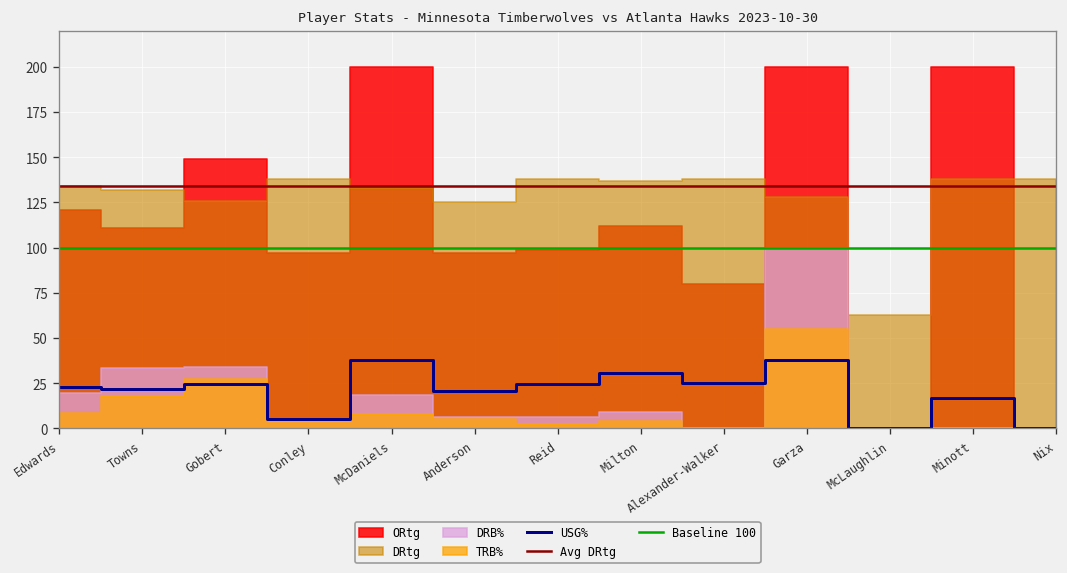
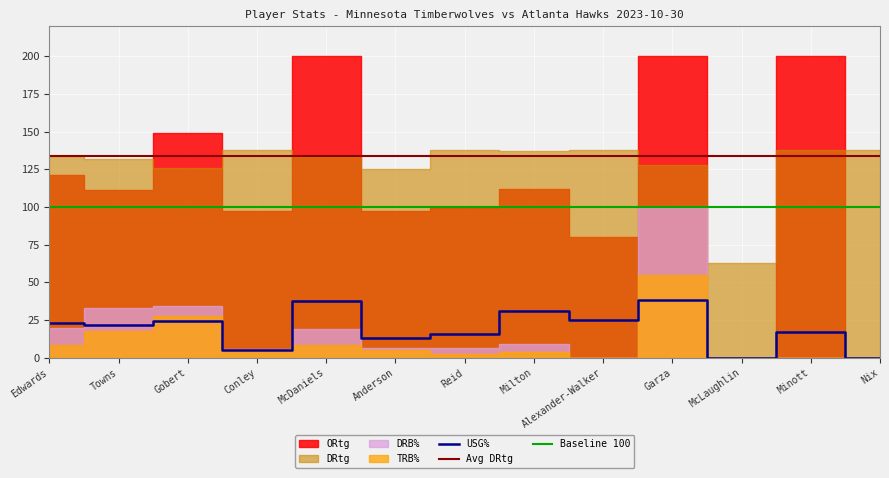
USG%, Anderson: 21 -> 13
USG%, Reid: 24 -> 16
